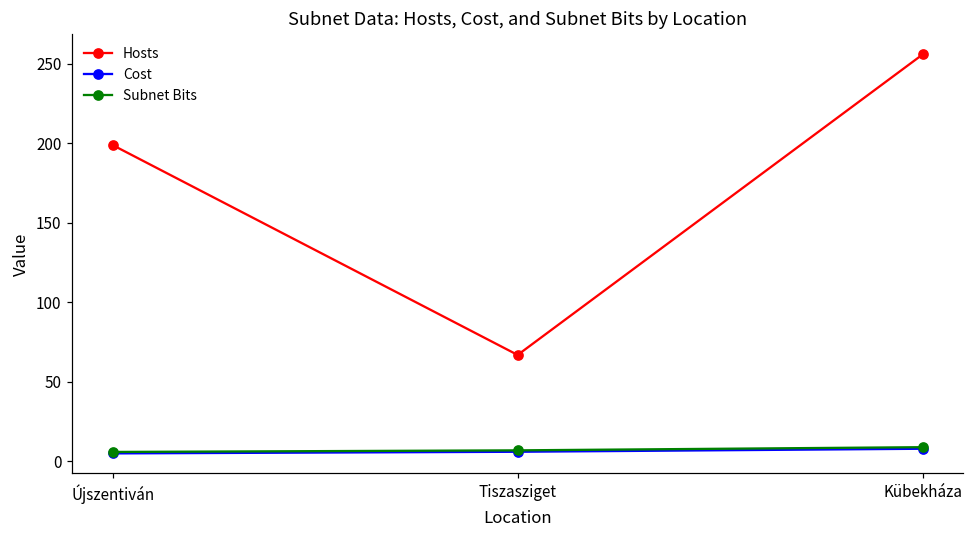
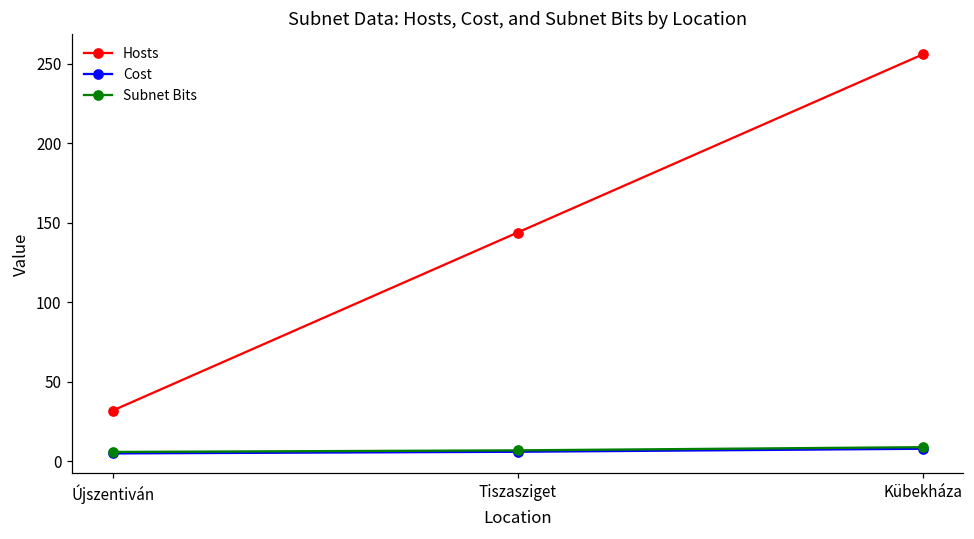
Hosts, Újszentiván: 199 -> 32
Hosts, Tiszasziget: 67 -> 144
